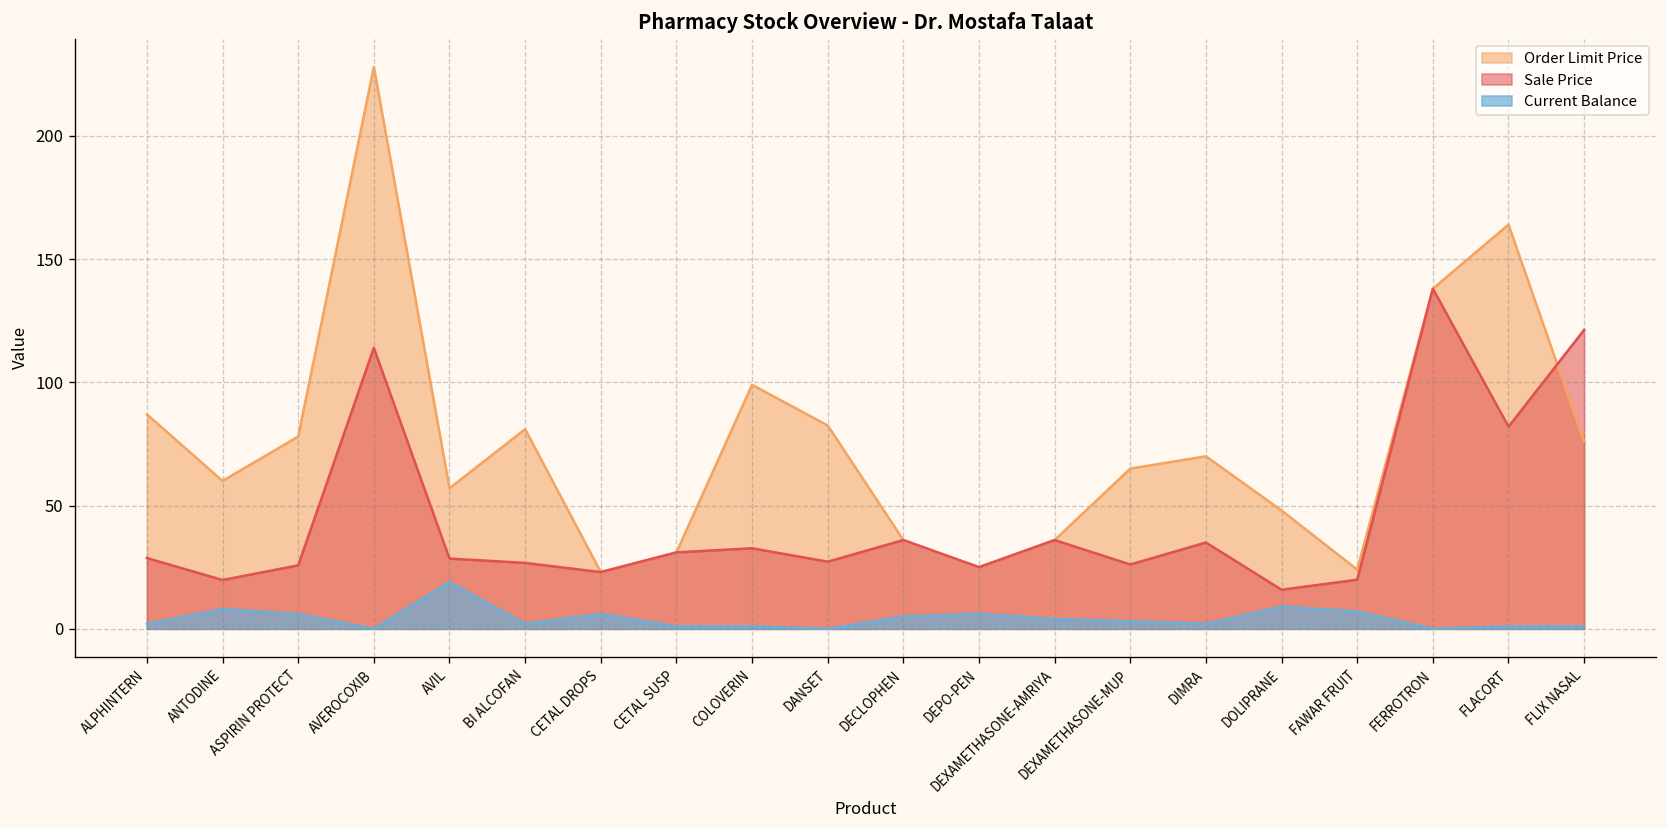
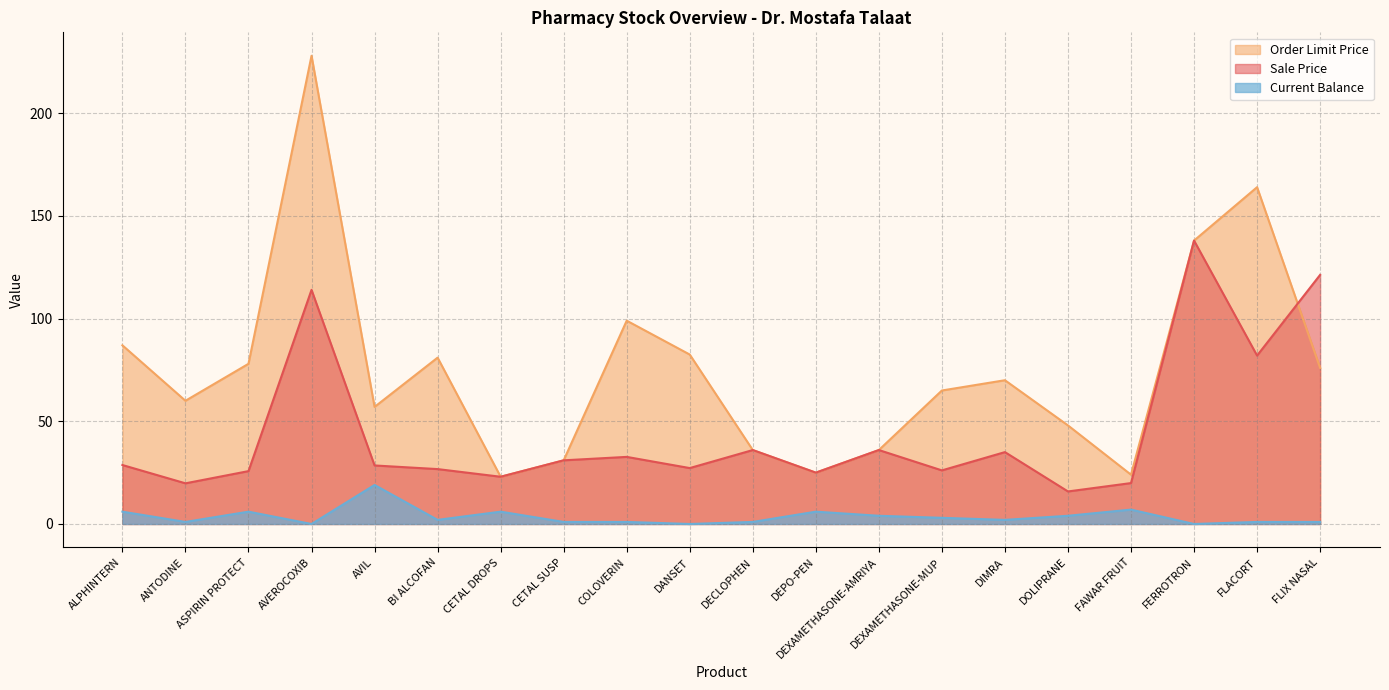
Current Balance, ALPHINTERN: 2 -> 6
Current Balance, ANTODINE: 8 -> 1
Current Balance, DECLOPHEN: 5 -> 1
Current Balance, DOLIPRANE: 9 -> 4
